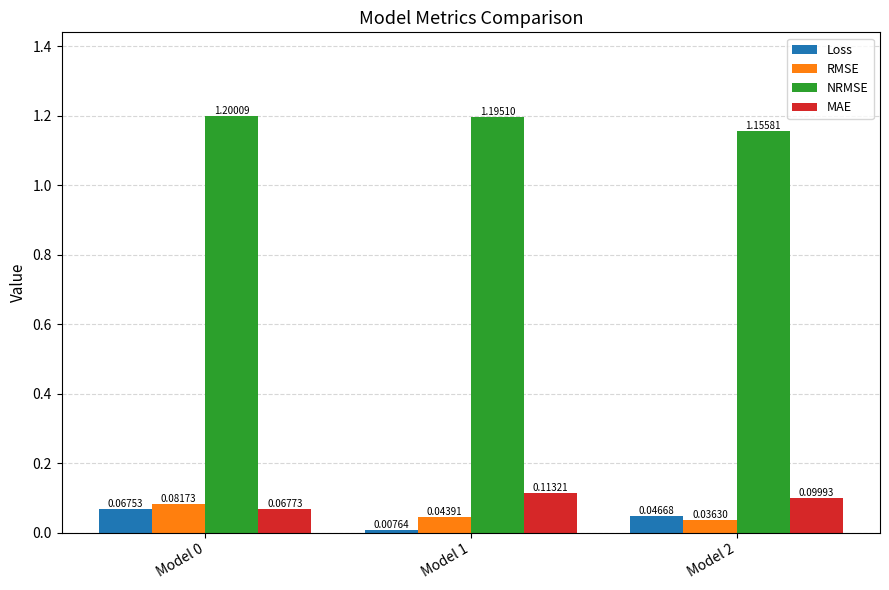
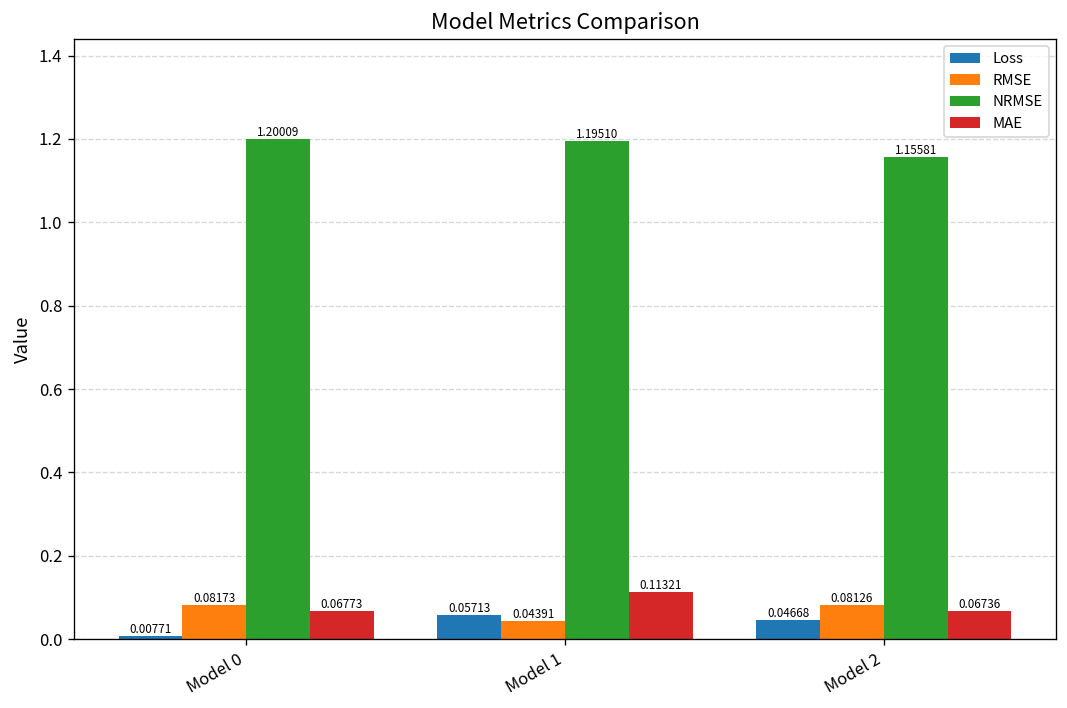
Loss, Model 0: 0.06753 -> 0.00771
Loss, Model 1: 0.00764 -> 0.05713
RMSE, Model 2: 0.03630 -> 0.08126
MAE, Model 2: 0.09993 -> 0.06736
